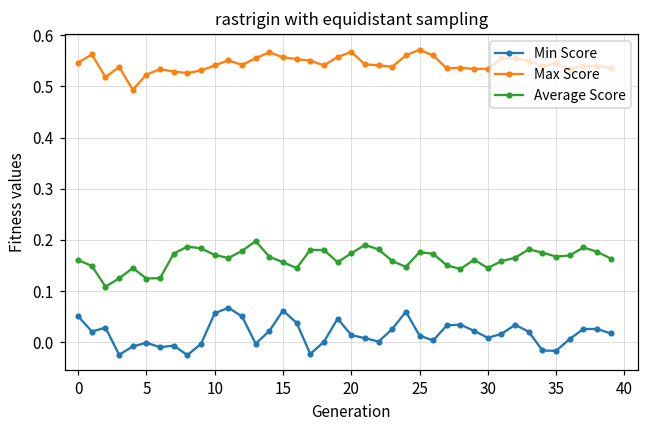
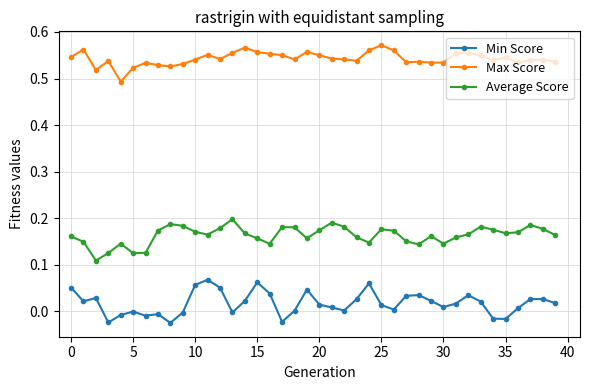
Max Score, 20: 0.57 -> 0.55
